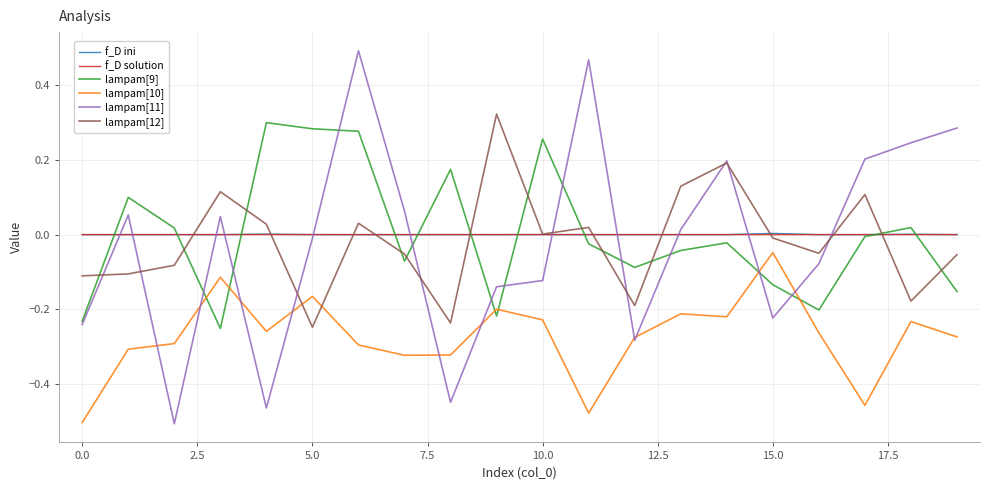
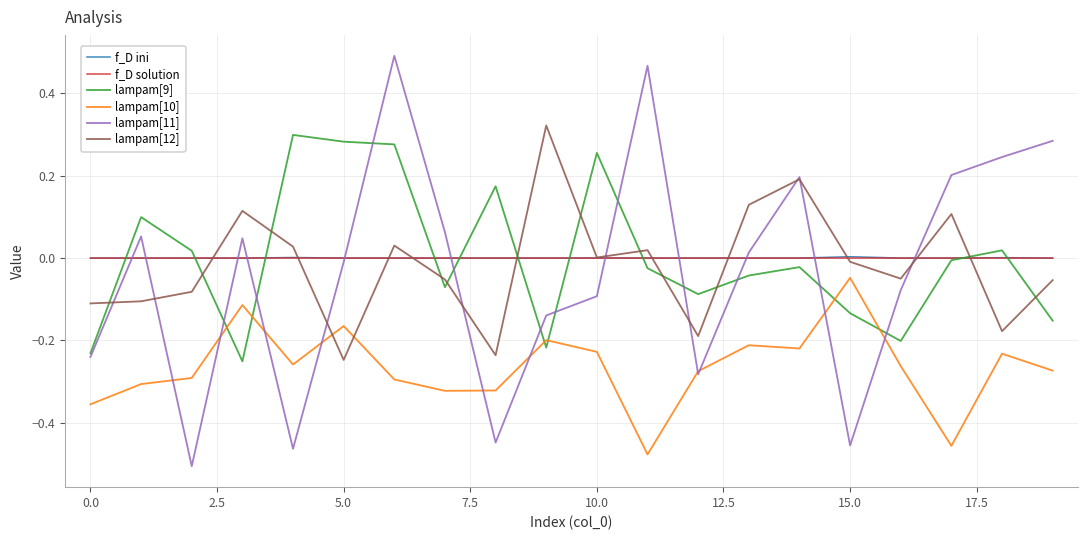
lampam[10], 0.0: -0.50 -> -0.36
lampam[11], 10.0: -0.12 -> -0.09
lampam[11], 15.0: -0.22 -> -0.46
